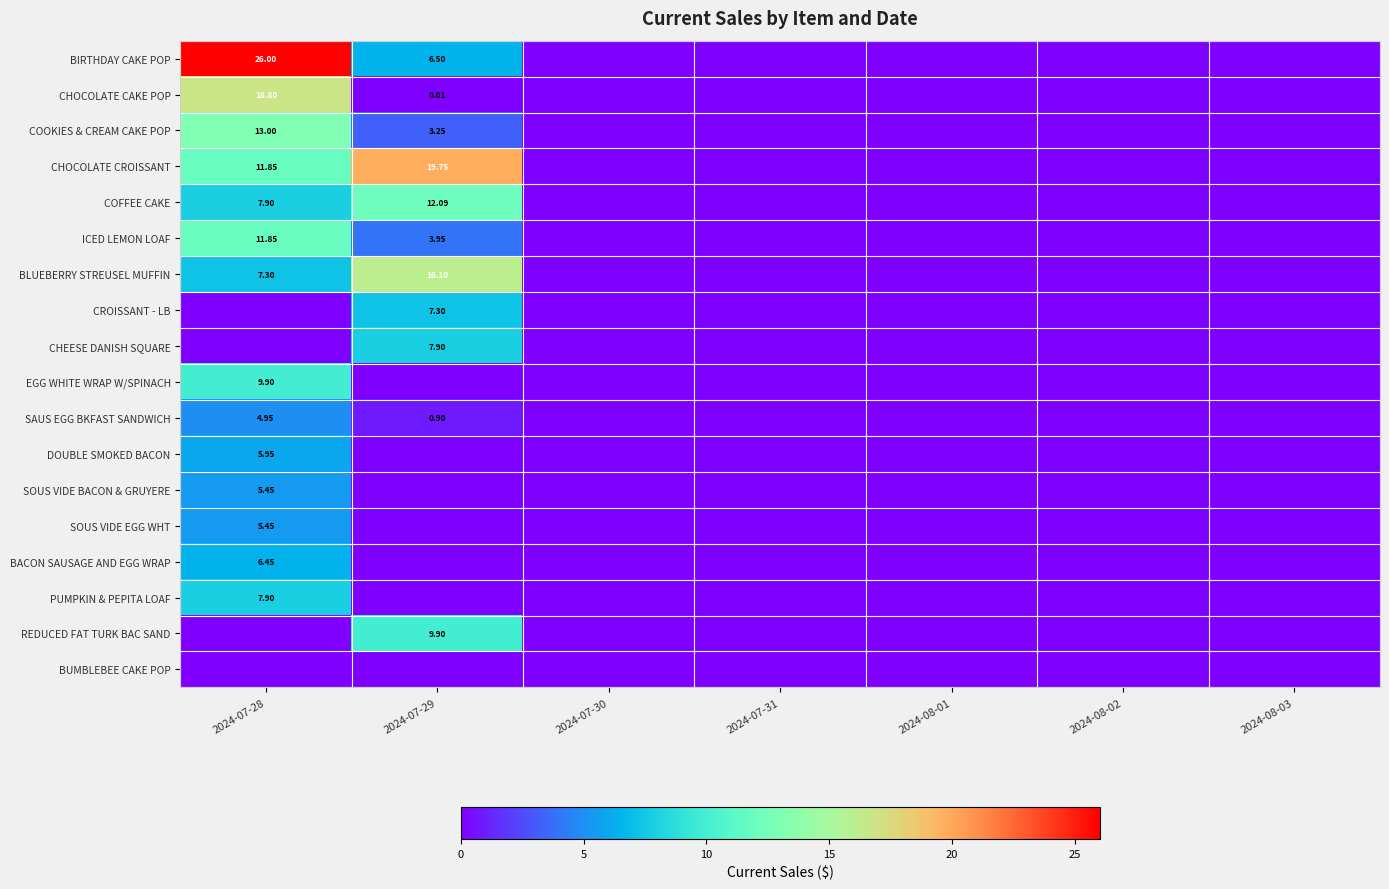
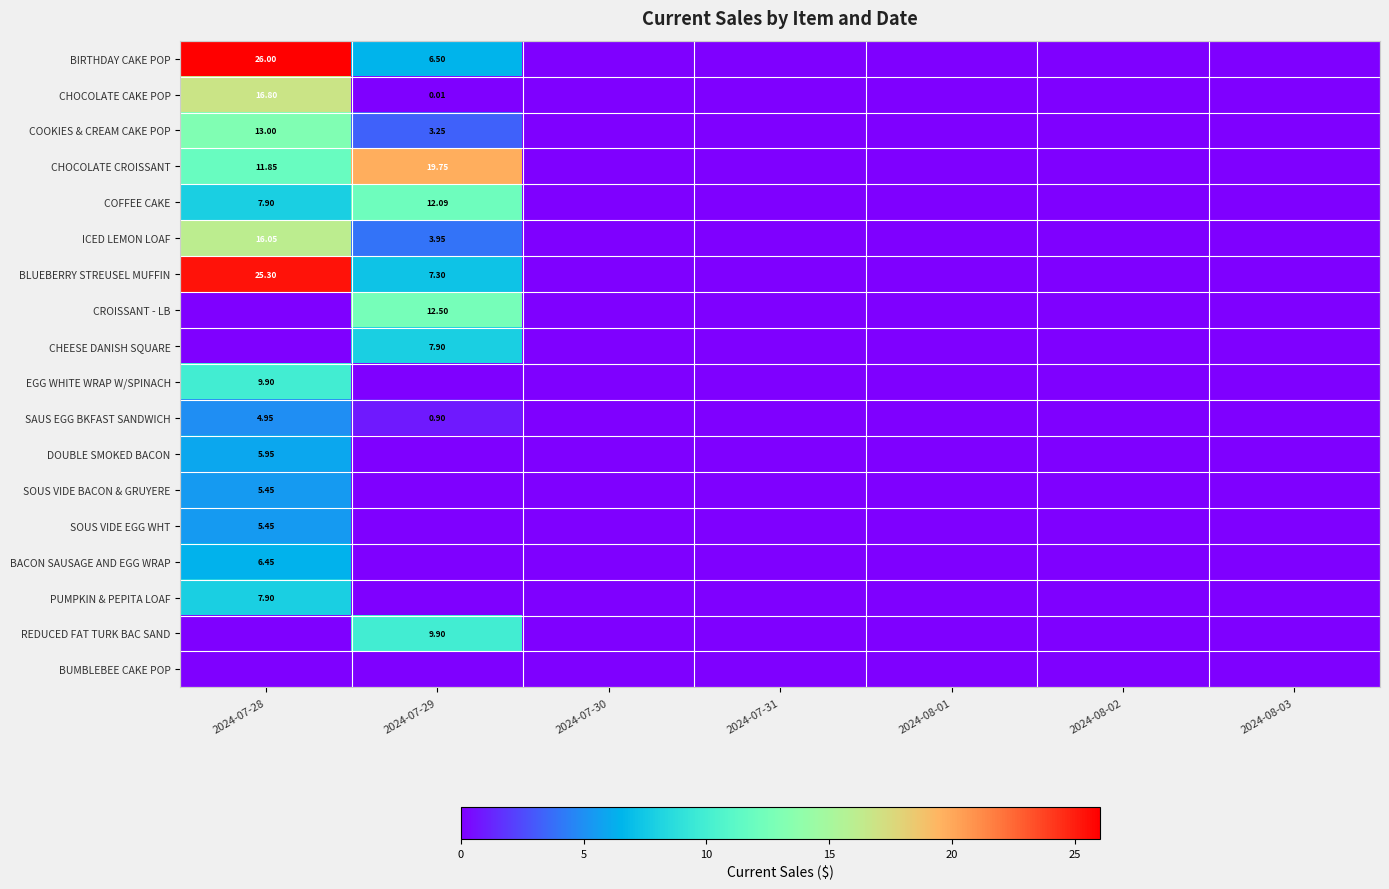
ICED LEMON LOAF, 2024-07-28: 11.85 -> 16.05
BLUEBERRY STREUSEL MUFFIN, 2024-07-28: 7.30 -> 25.30
BLUEBERRY STREUSEL MUFFIN, 2024-07-29: 16.10 -> 7.30
CROISSANT - LB, 2024-07-29: 7.30 -> 12.50
